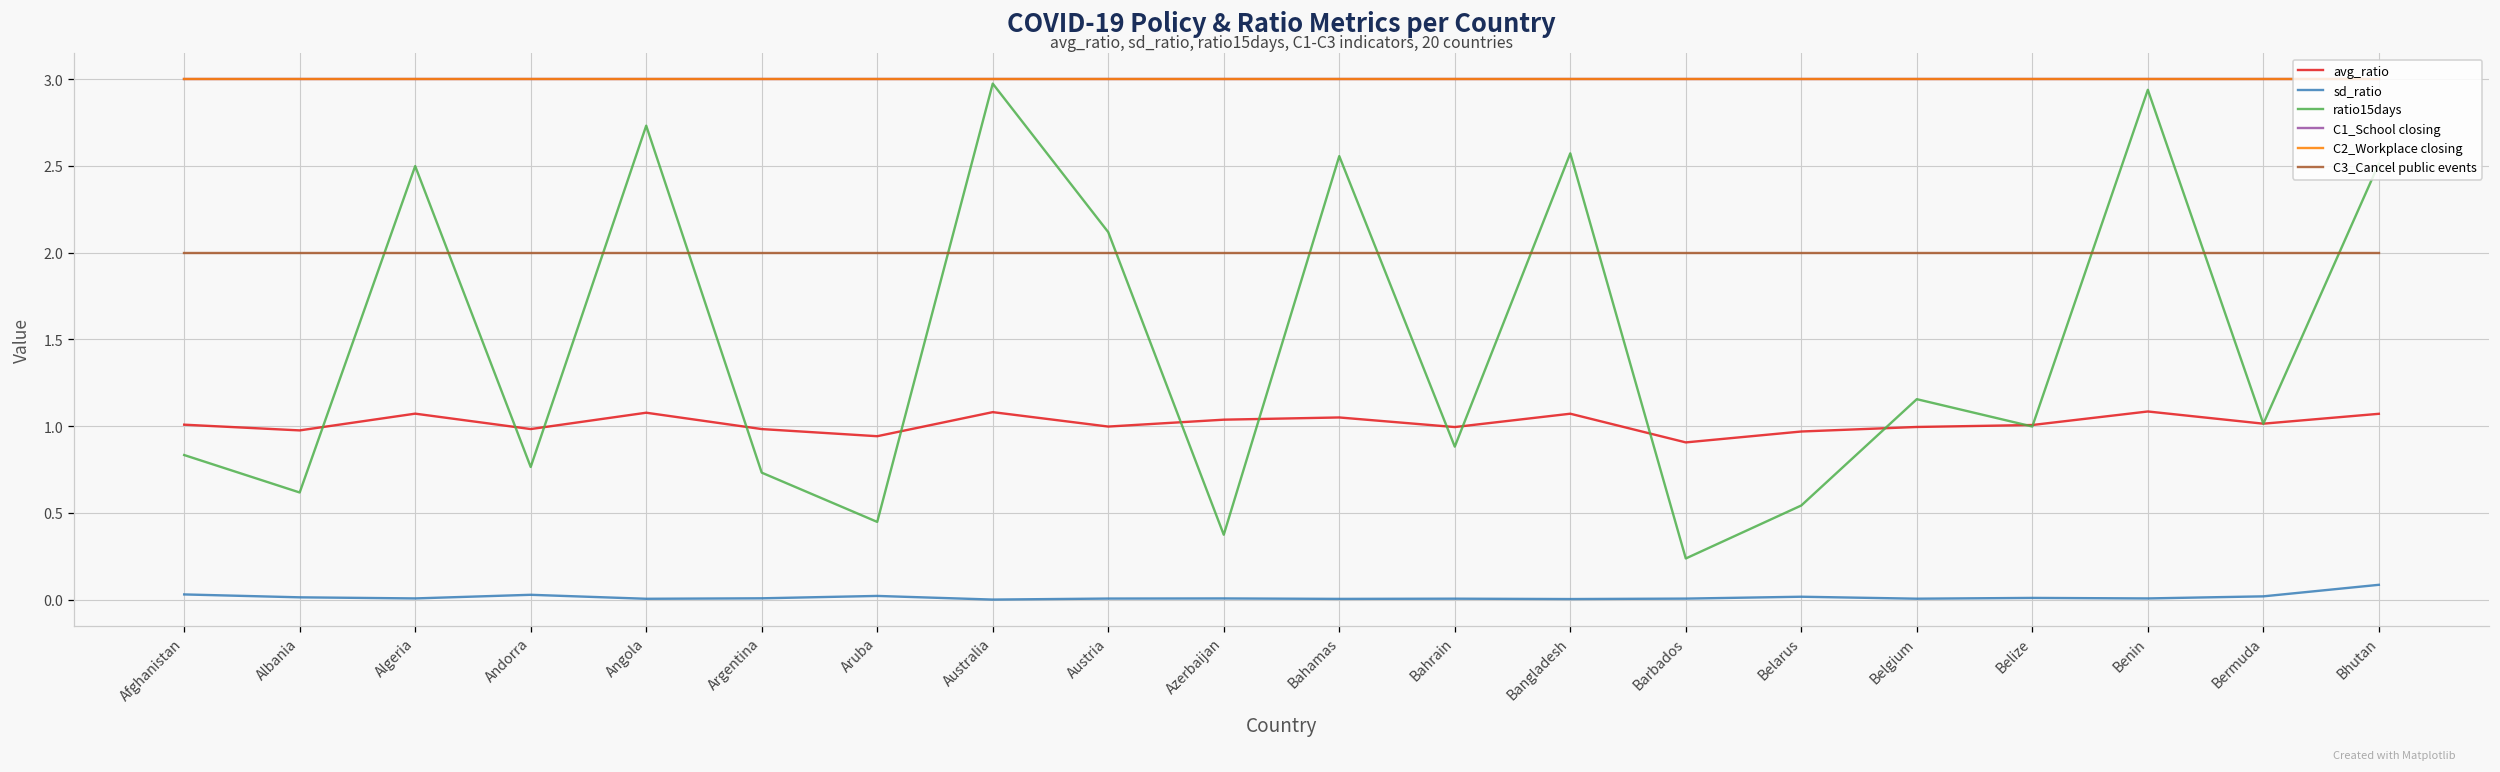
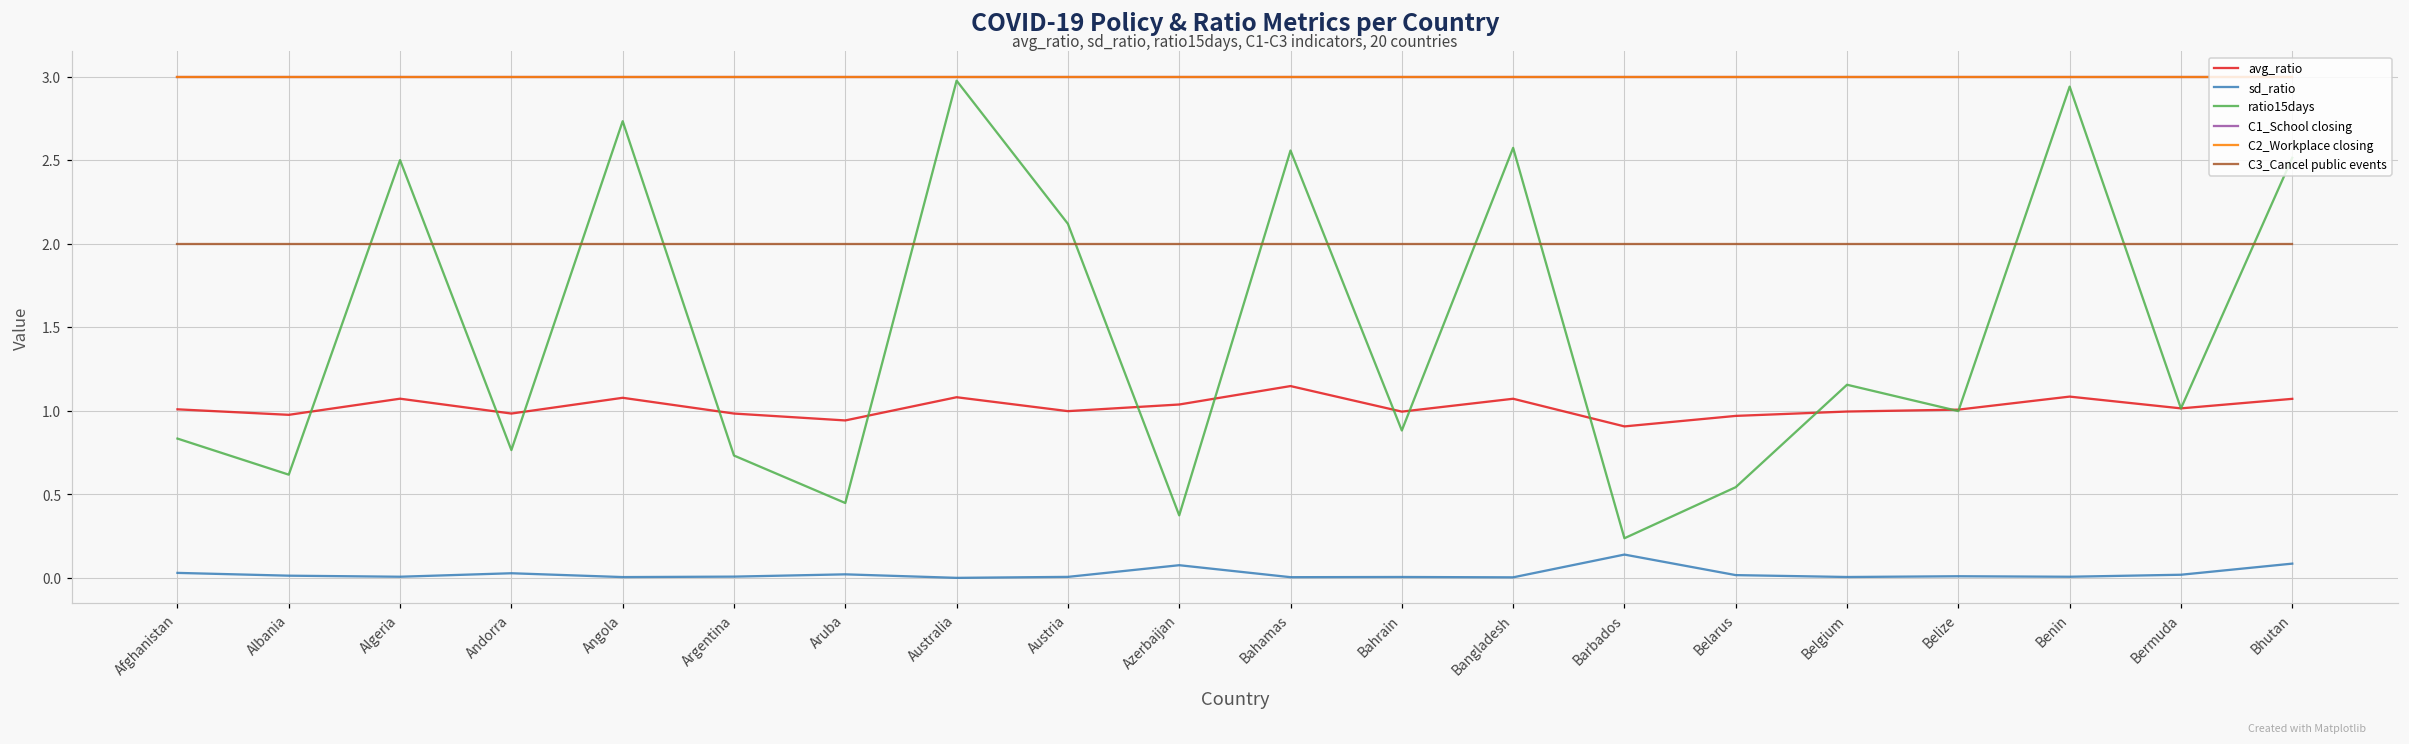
sd_ratio, Azerbaijan: 0.01 -> 0.08
avg_ratio, Bahamas: 1.05 -> 1.15
sd_ratio, Barbados: 0.01 -> 0.14
